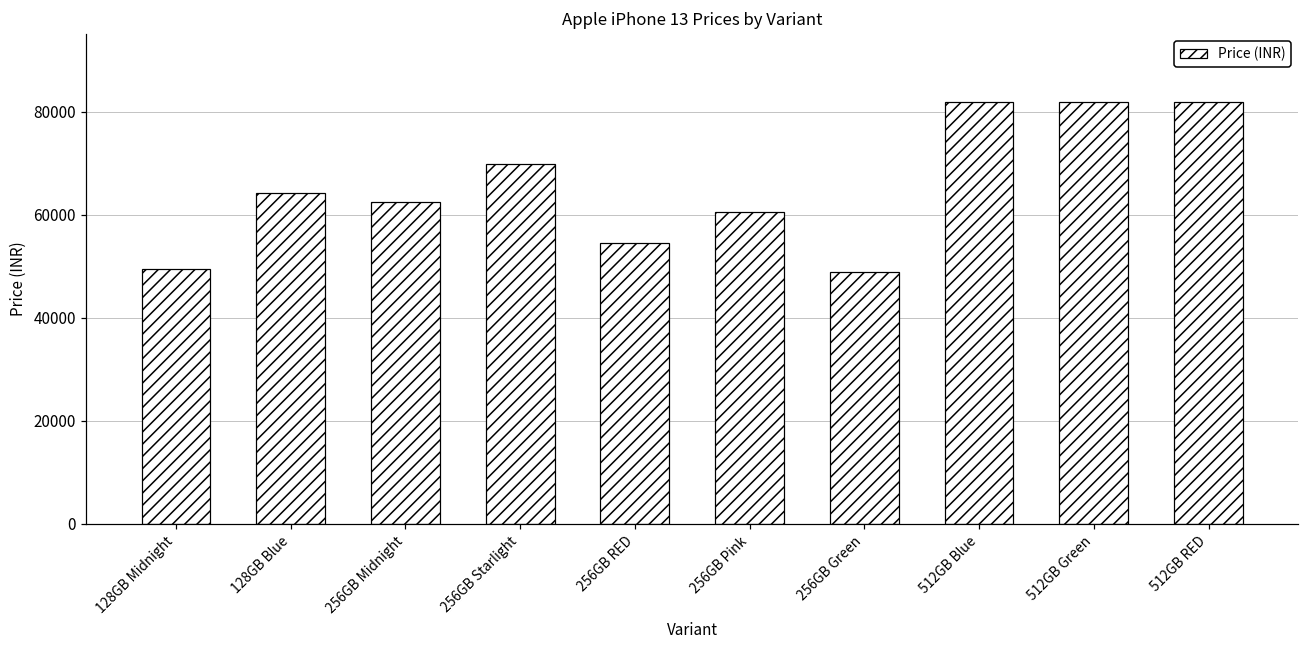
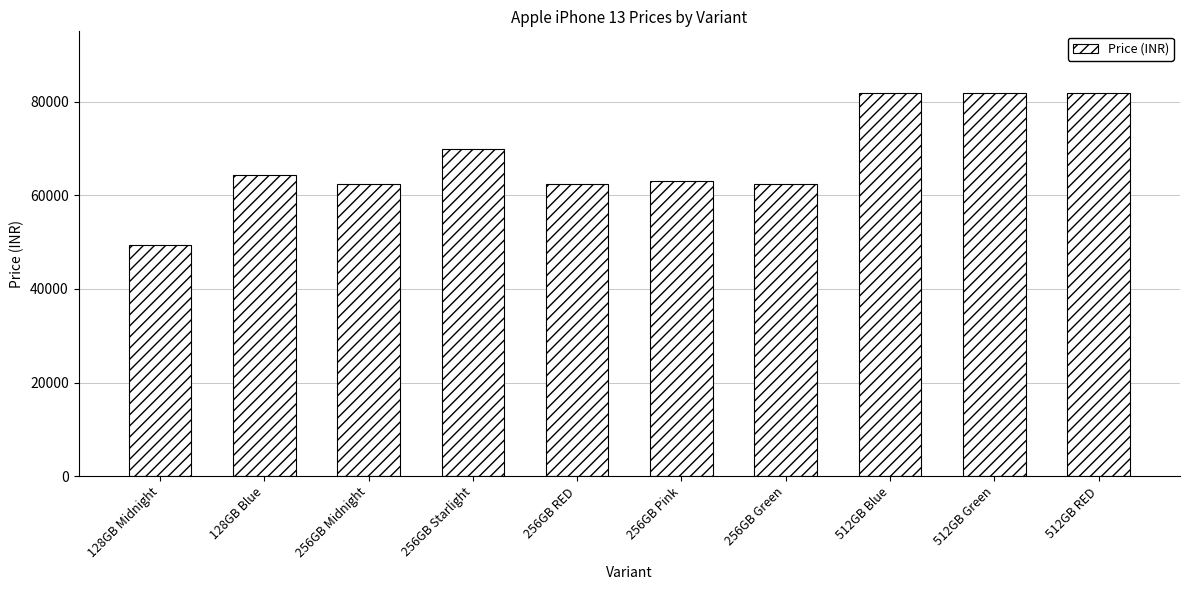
256GB RED: 54000 -> 62000
256GB Pink: 61000 -> 63000
256GB Green: 49000 -> 62000
